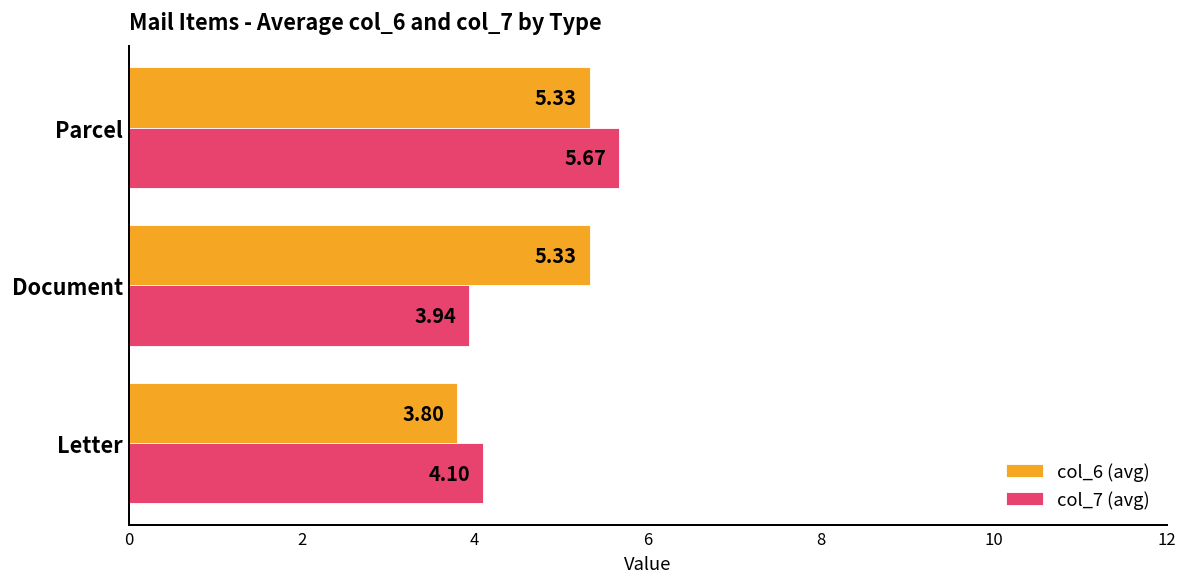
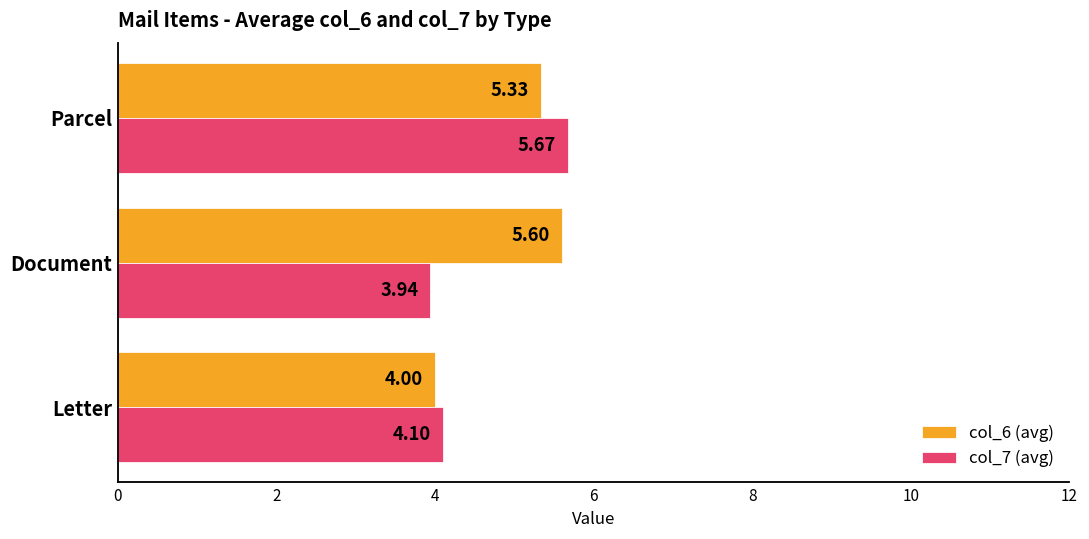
col_6 (avg), Document: 5.33 -> 5.60
col_6 (avg), Letter: 3.80 -> 4.00
